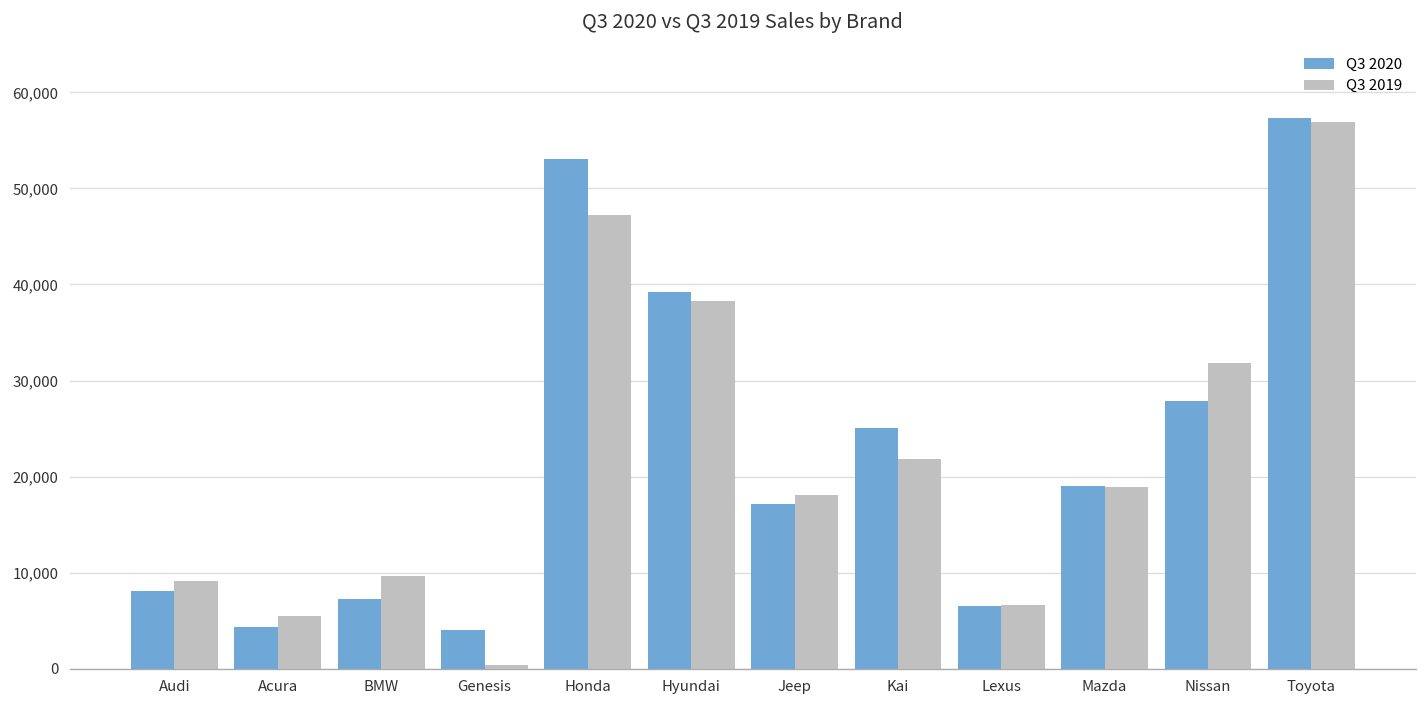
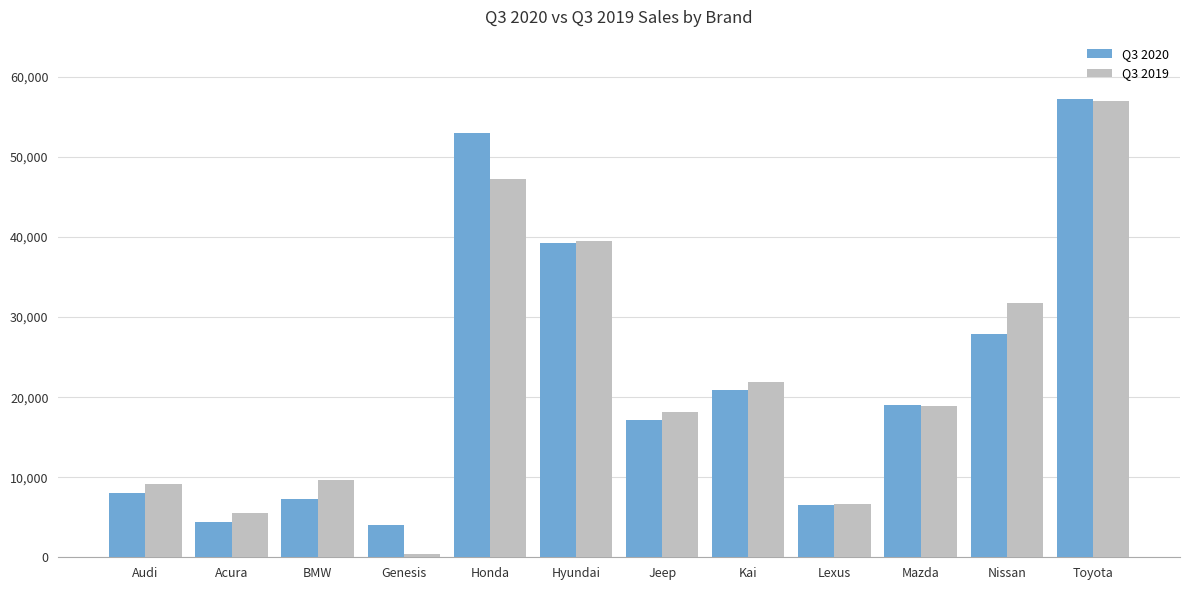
Q3 2019, Hyundai: 38,000 -> 39,000
Q3 2020, Kai: 25,000 -> 21,000
